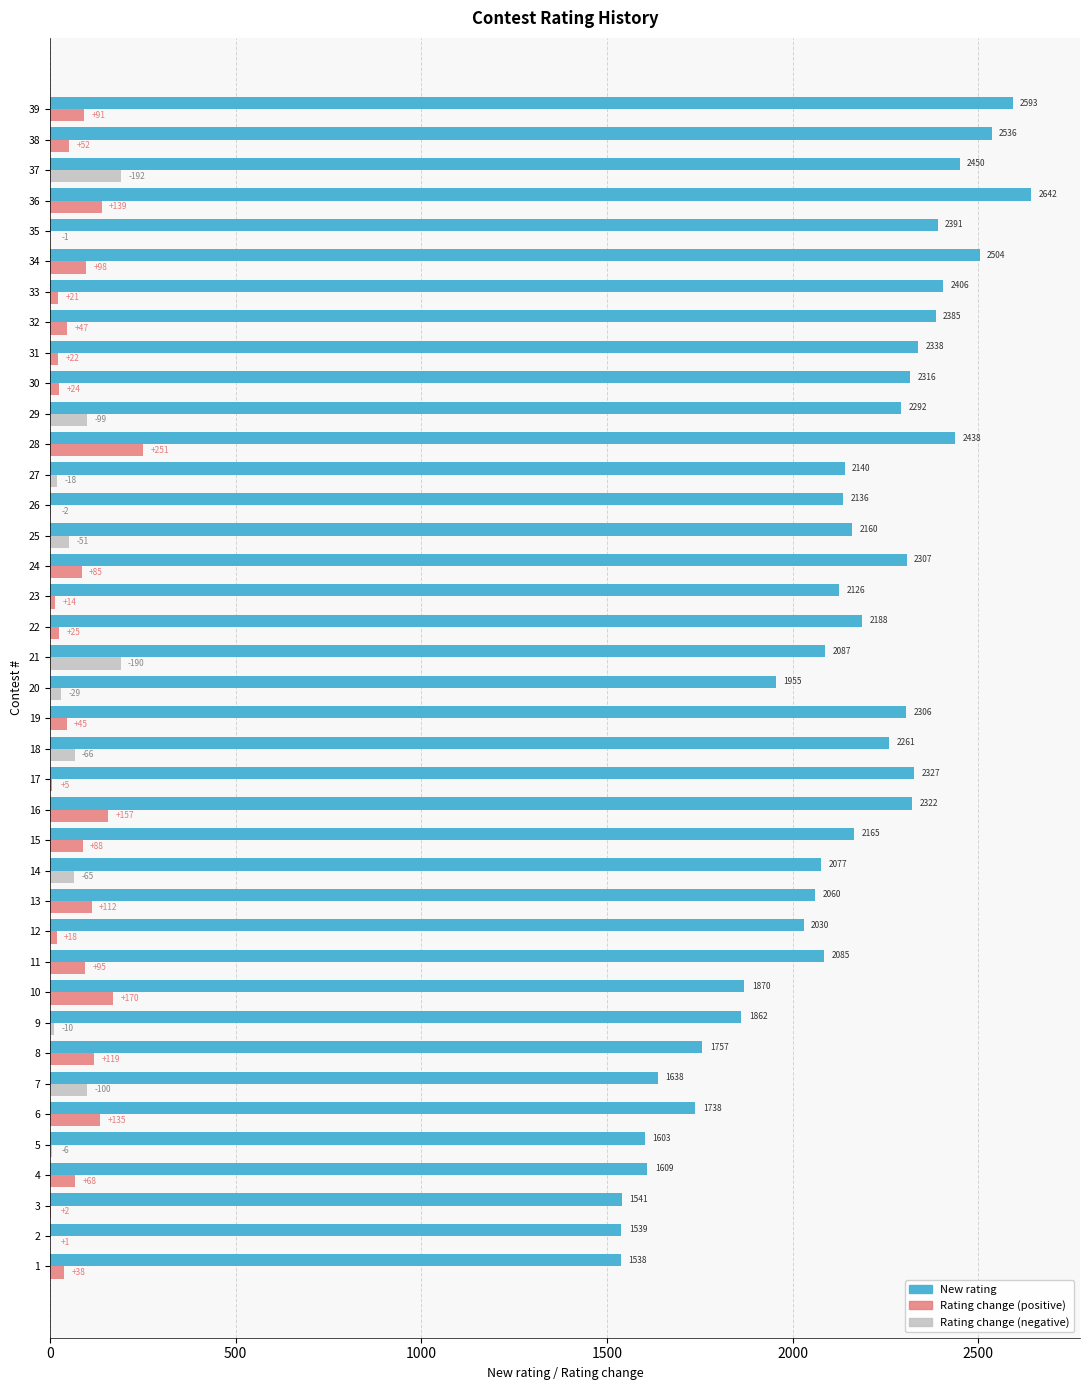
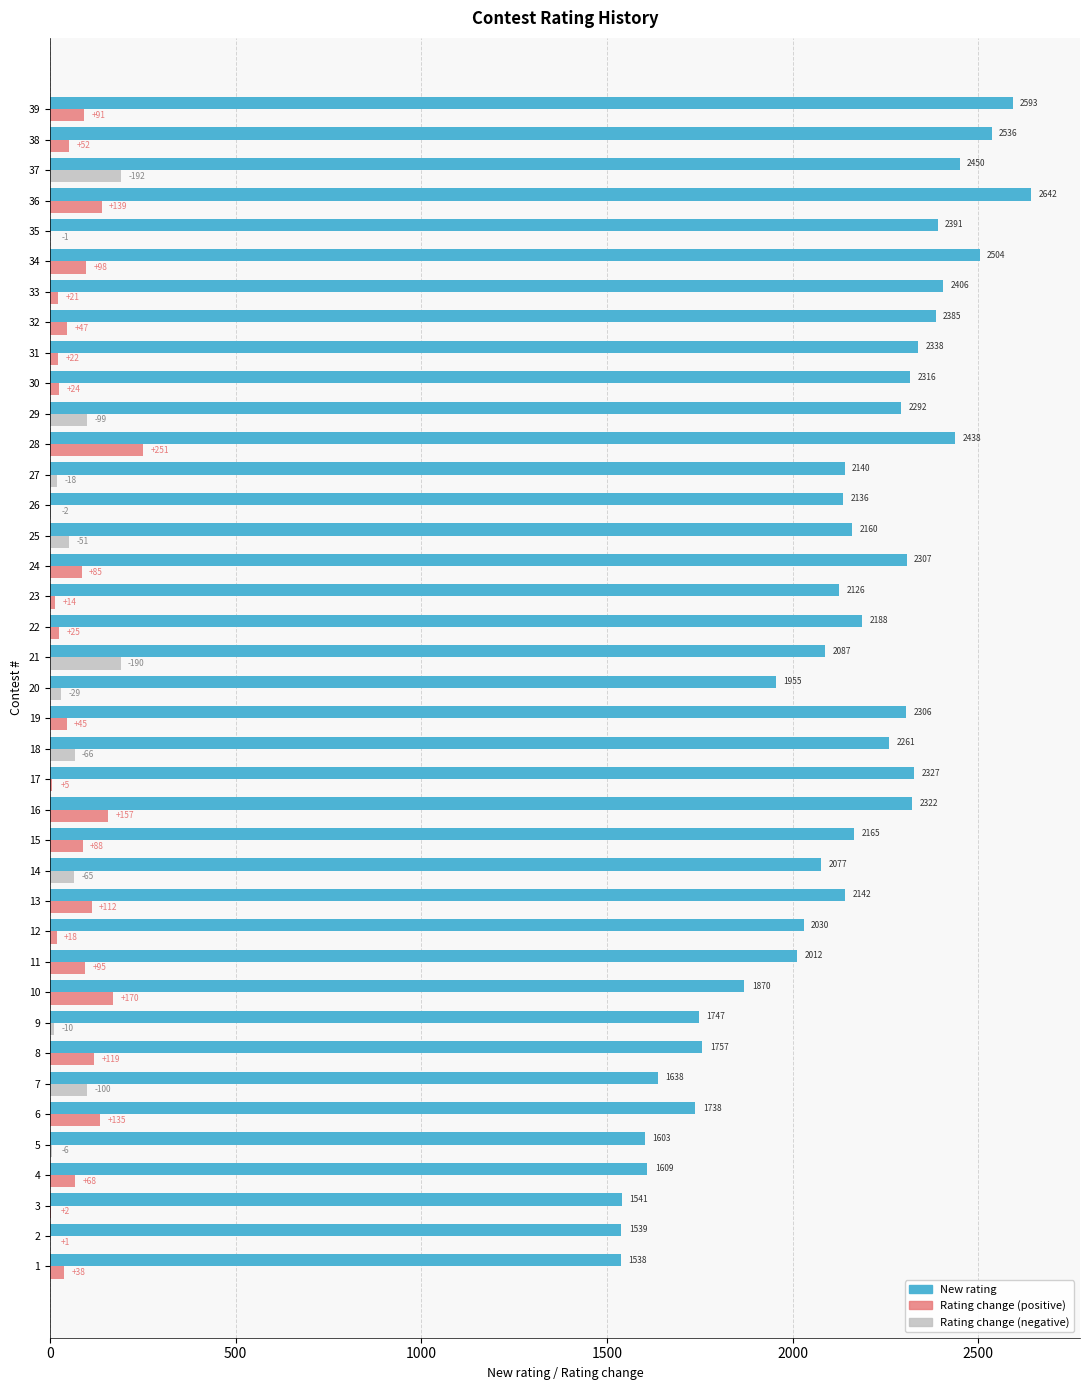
New rating, 13: 2060 -> 2142
New rating, 11: 2085 -> 2012
New rating, 9: 1862 -> 1747
